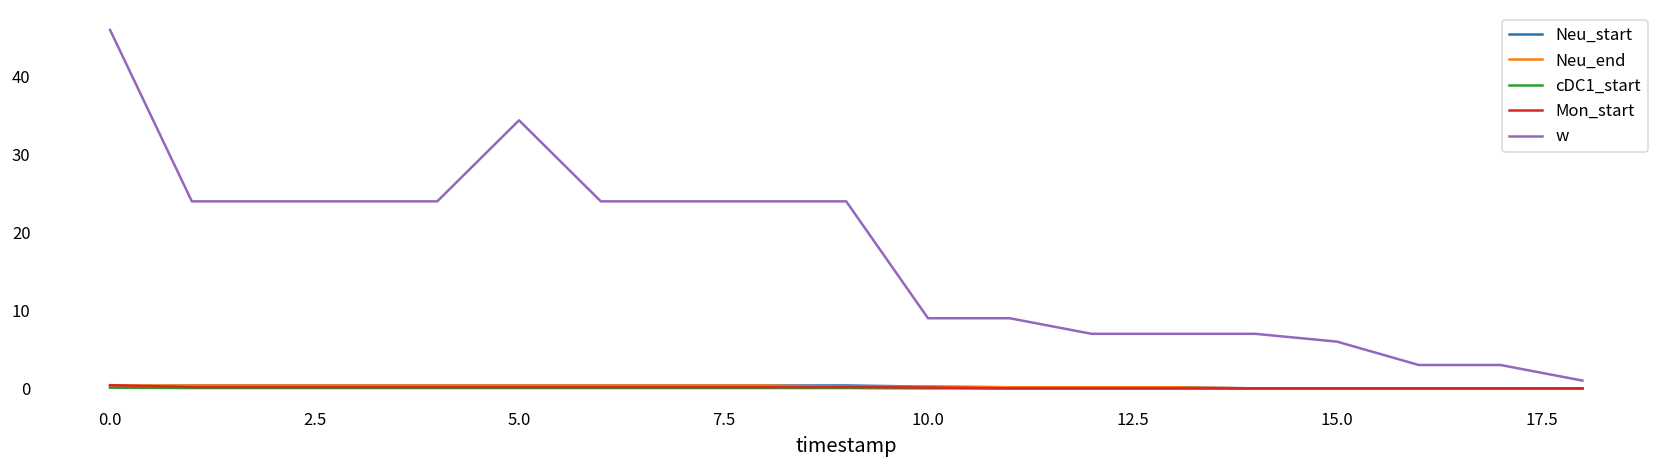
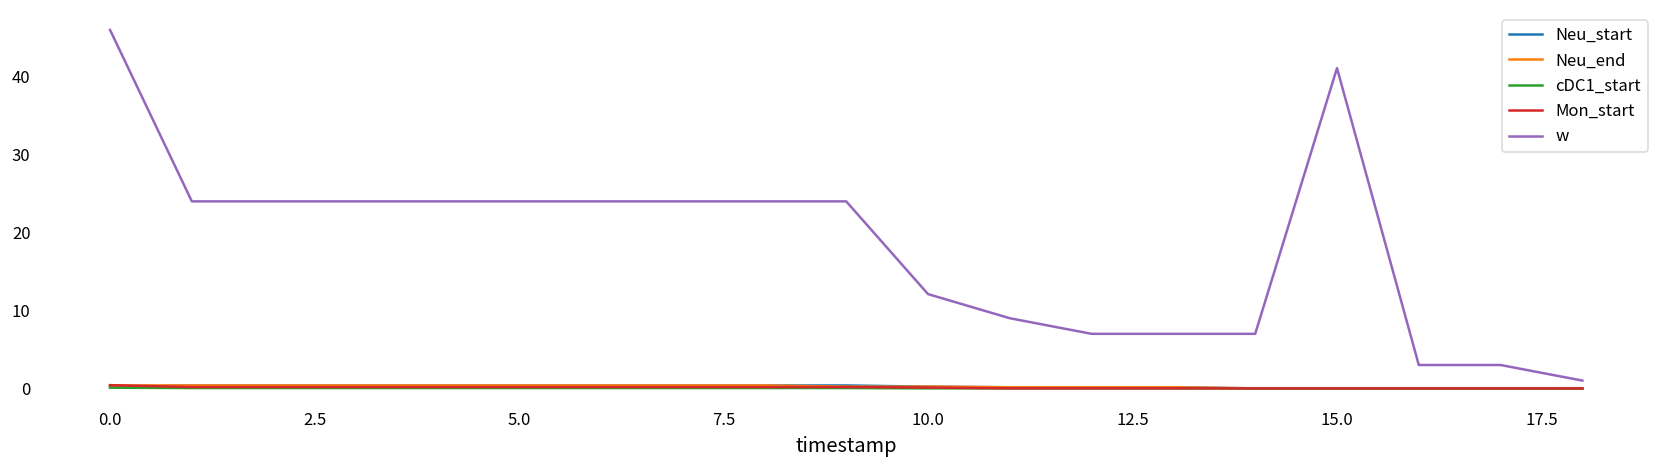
w, 5.0: 34 -> 24
w, 10.0: 9 -> 12
w, 15.0: 6 -> 41
